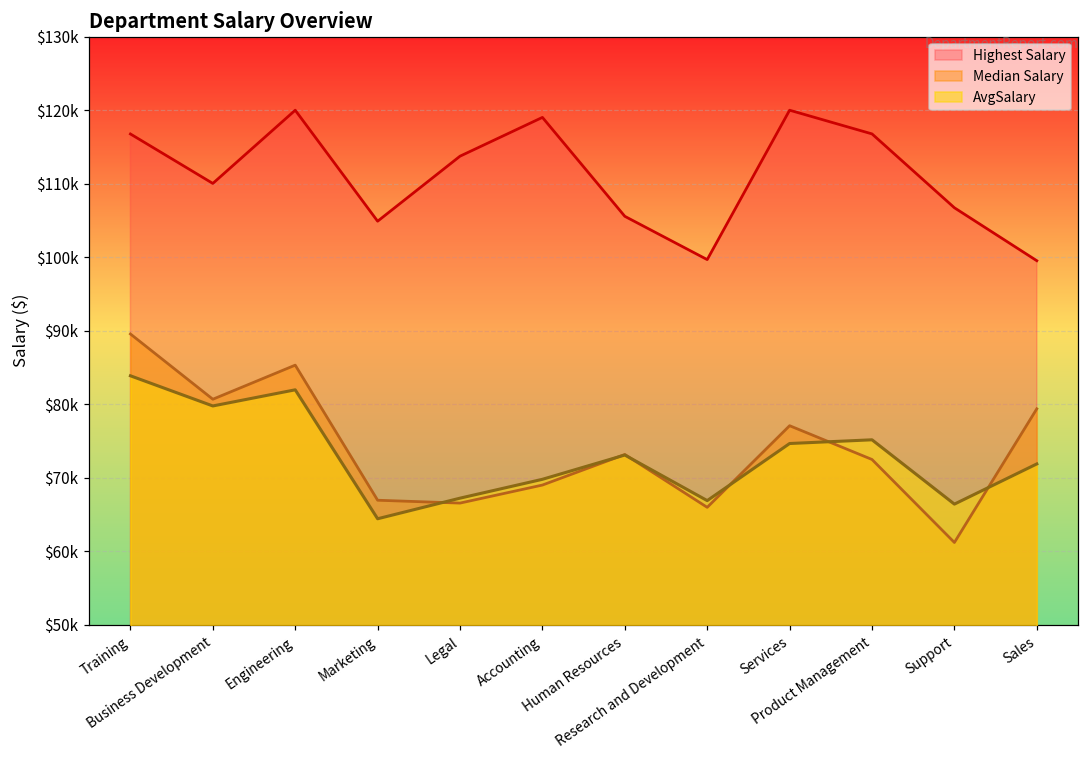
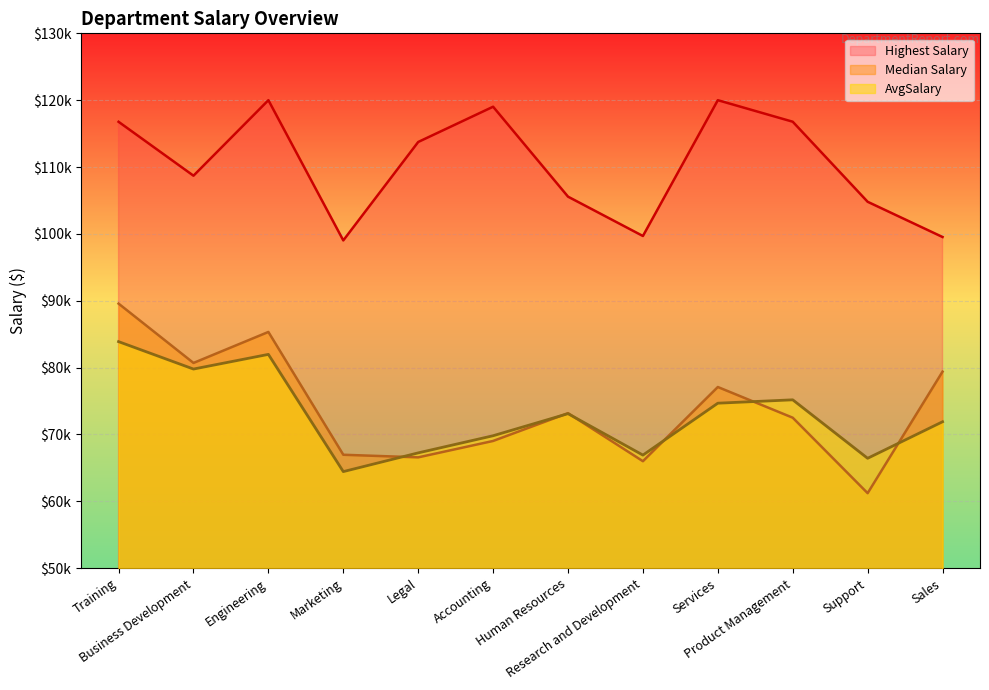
Highest Salary, Business Development: $110000 -> $109000
Highest Salary, Marketing: $105000 -> $99000
Highest Salary, Support: $107000 -> $105000
